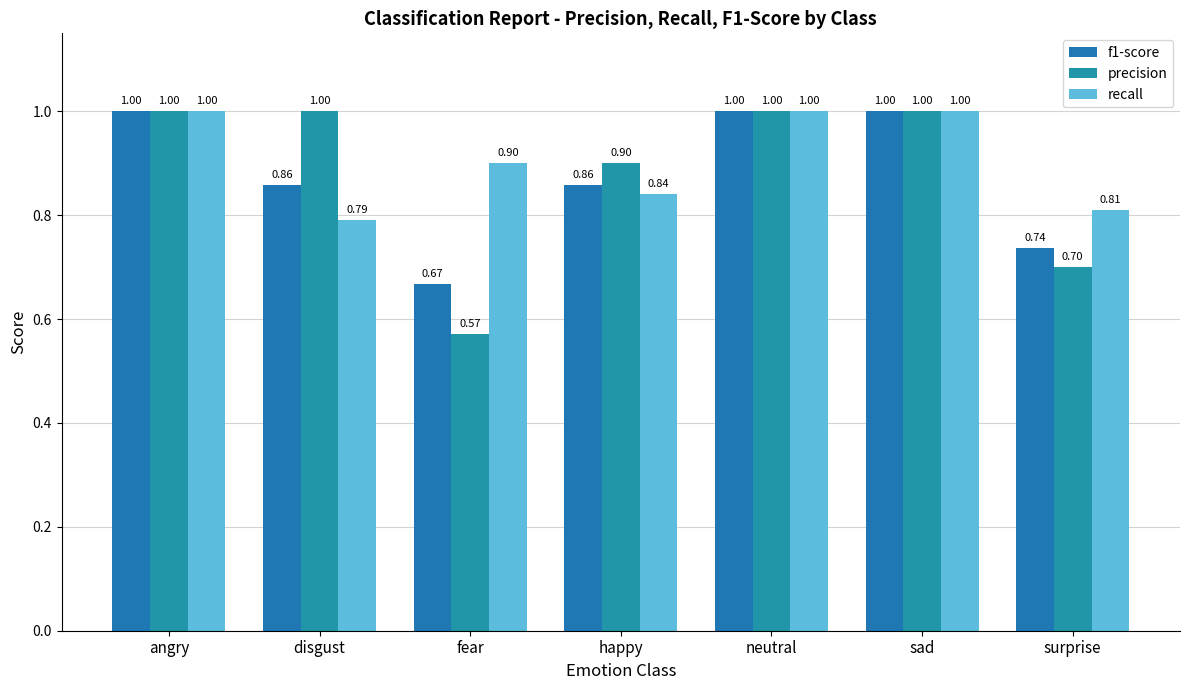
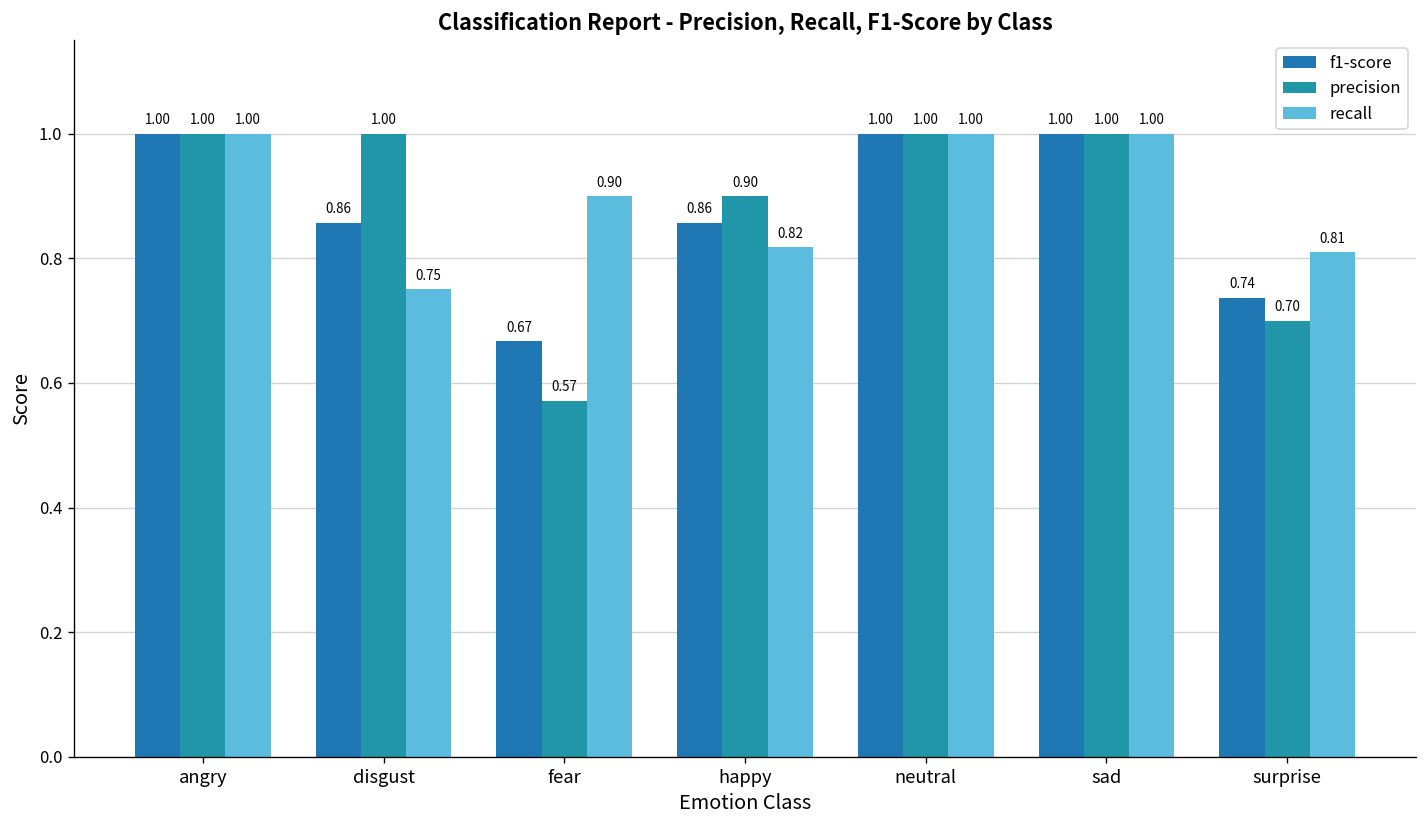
recall, disgust: 0.79 -> 0.75
recall, happy: 0.84 -> 0.82
